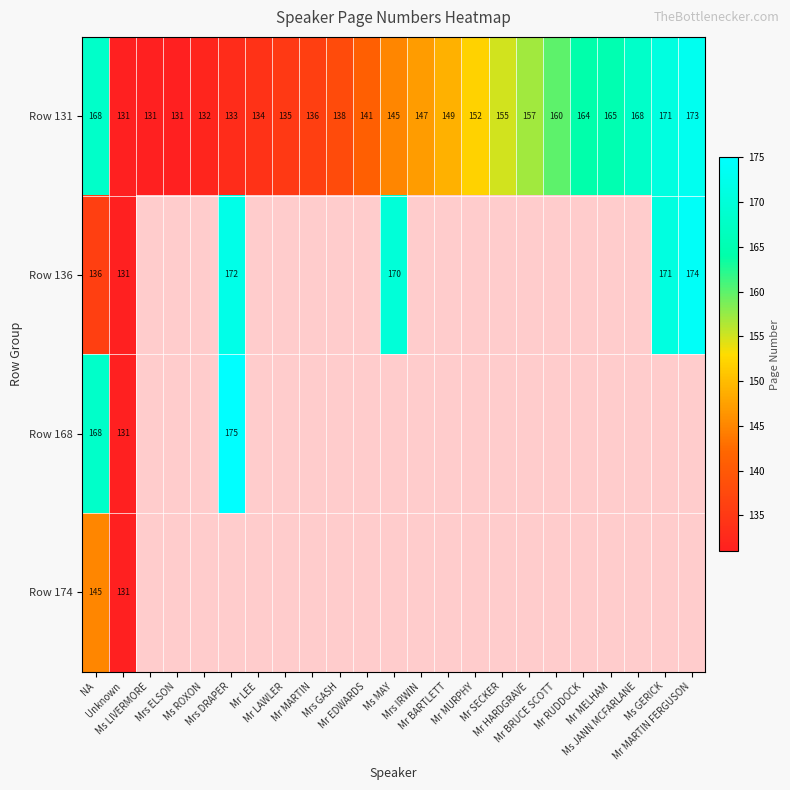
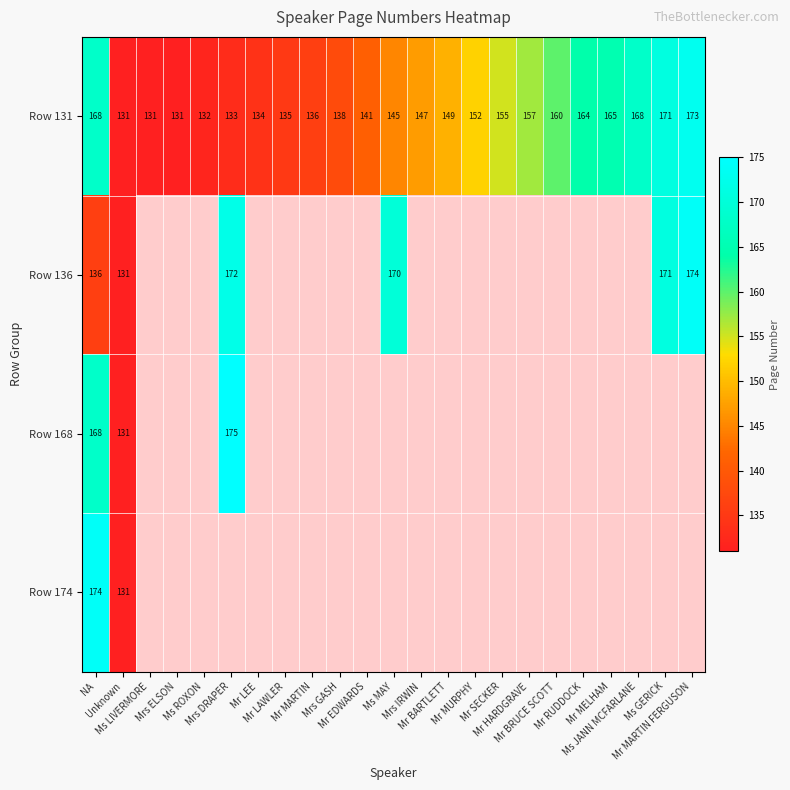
Row 174, NA: 145 -> 174
